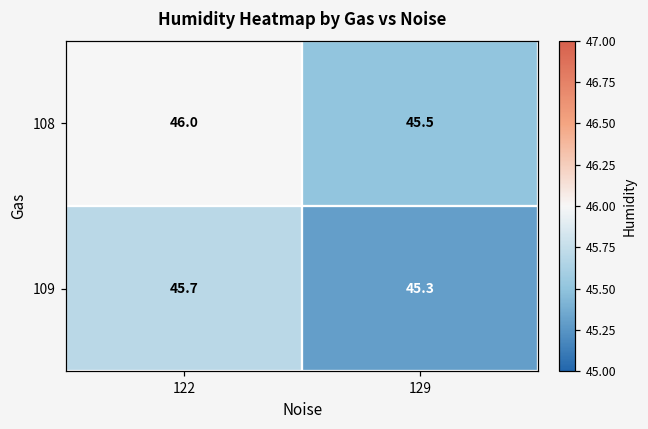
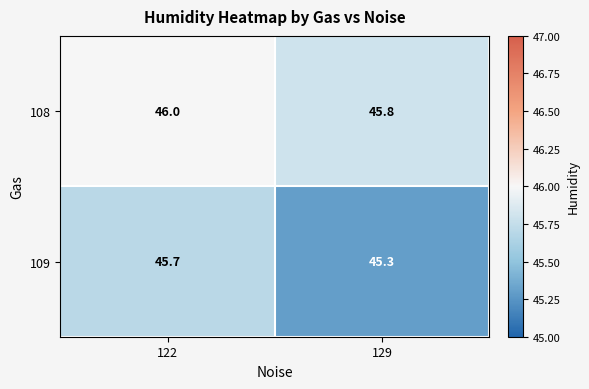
108, 129: 45.5 -> 45.8
